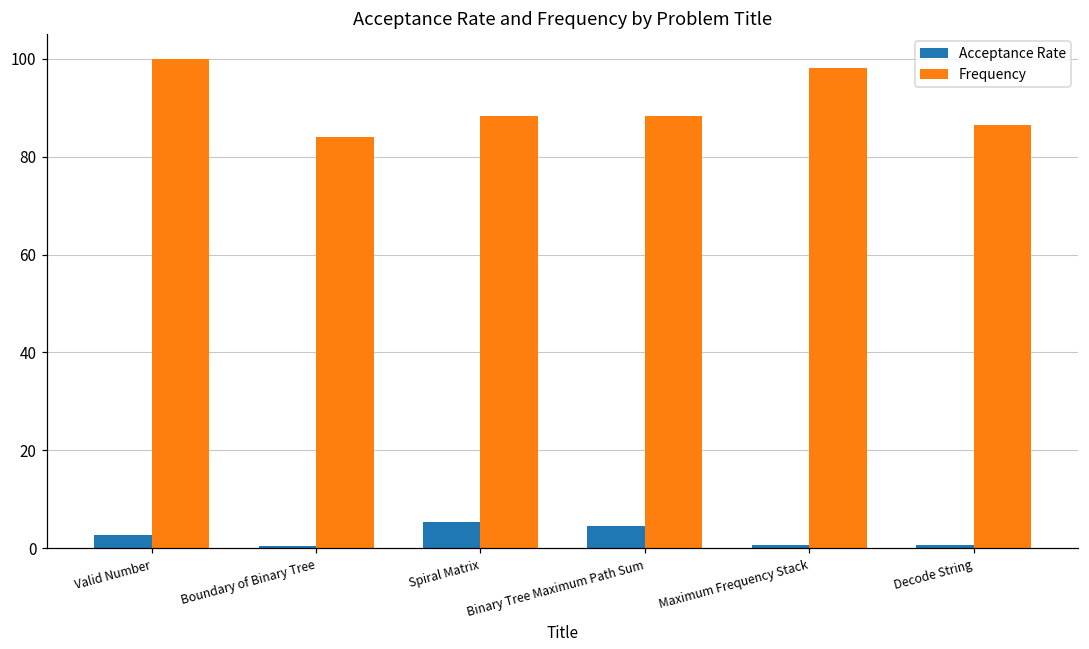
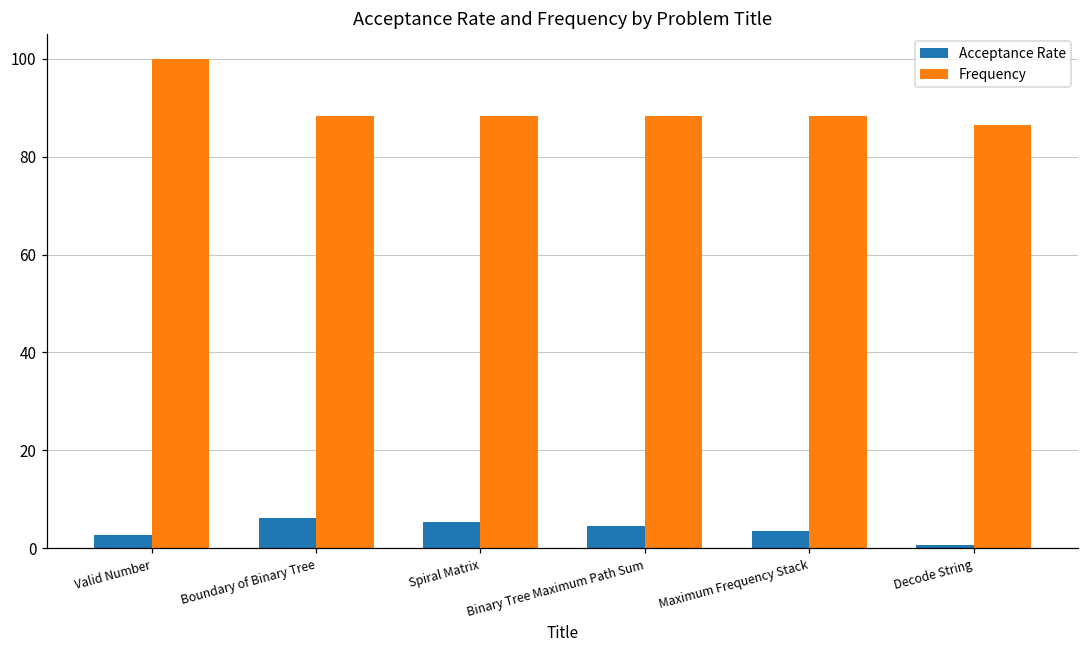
Acceptance Rate, Boundary of Binary Tree: 0 -> 6
Frequency, Boundary of Binary Tree: 84 -> 88
Acceptance Rate, Maximum Frequency Stack: 1 -> 3
Frequency, Maximum Frequency Stack: 98 -> 88
